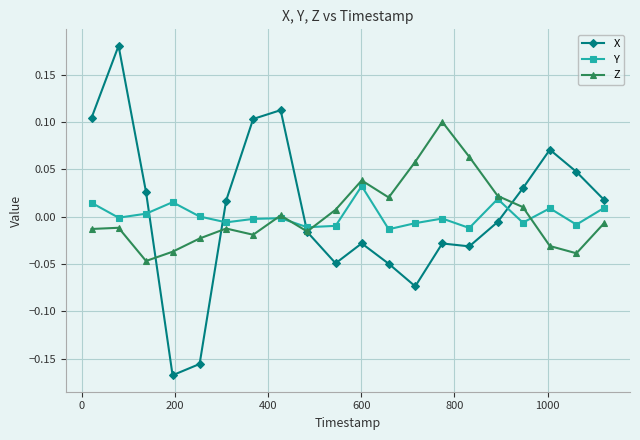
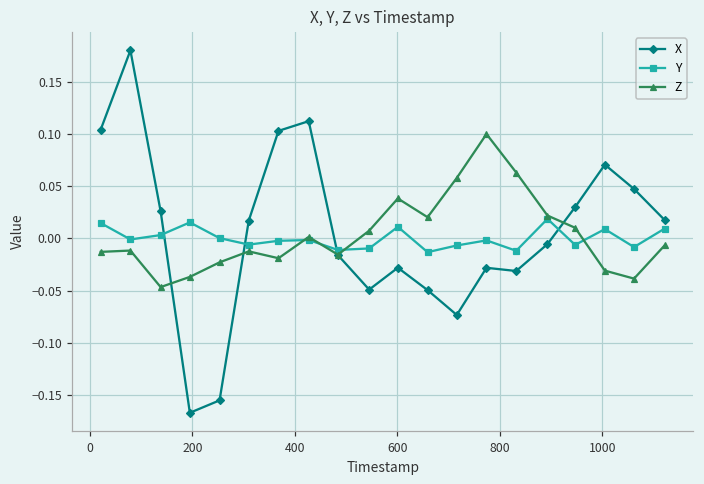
Y, 600: 0.03 -> 0.01
